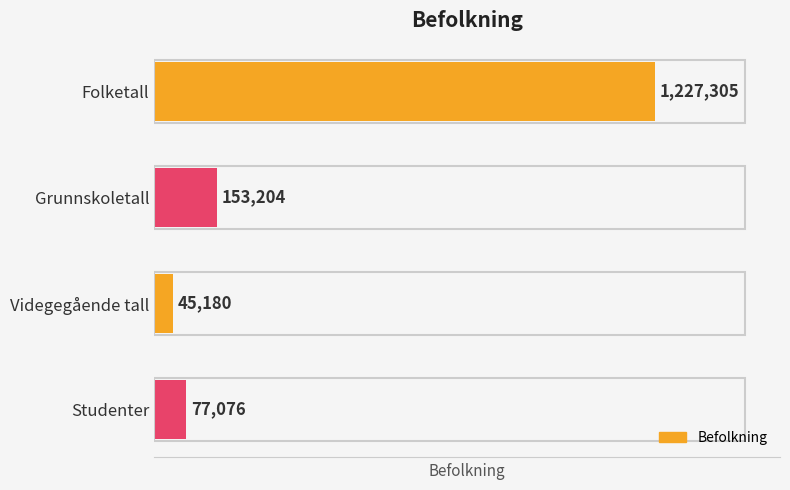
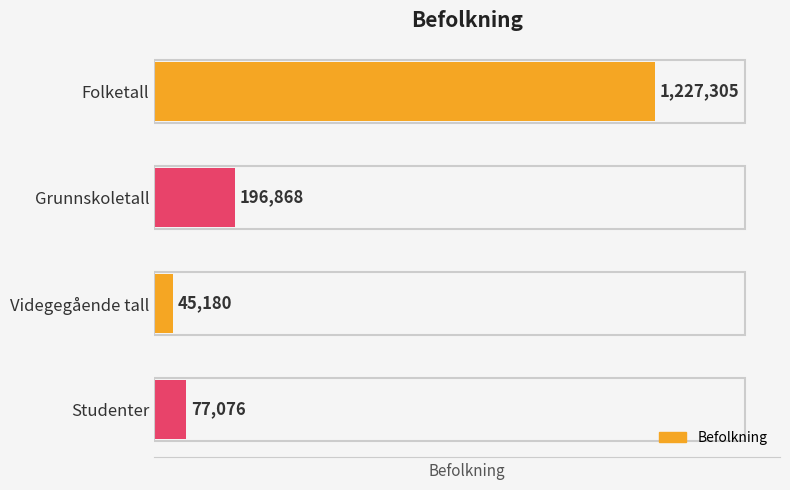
Grunnskoletall: 153,204 -> 196,868
